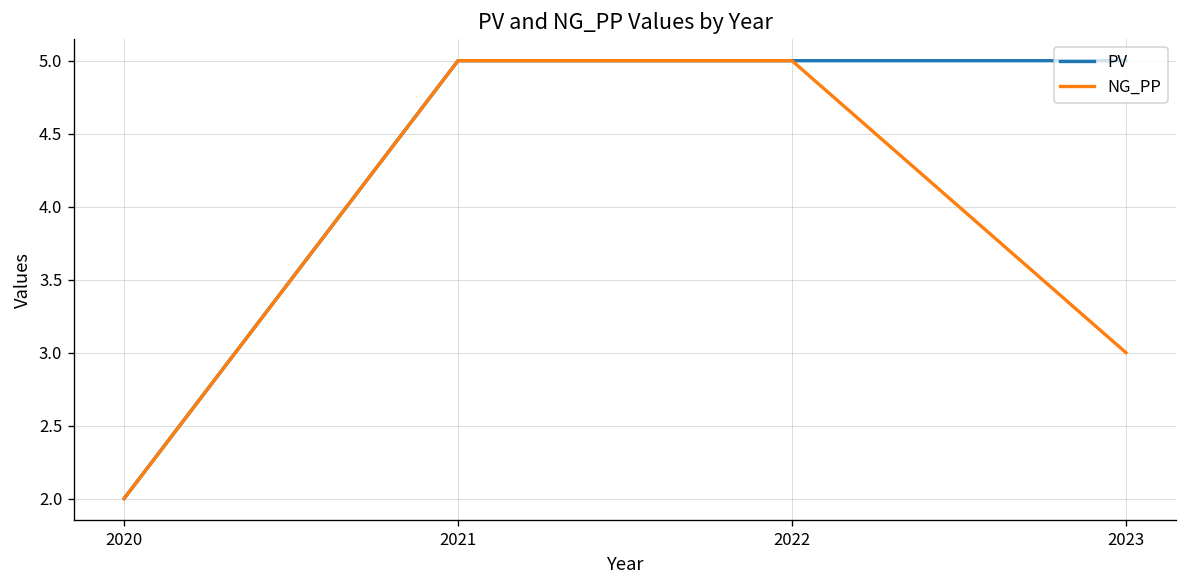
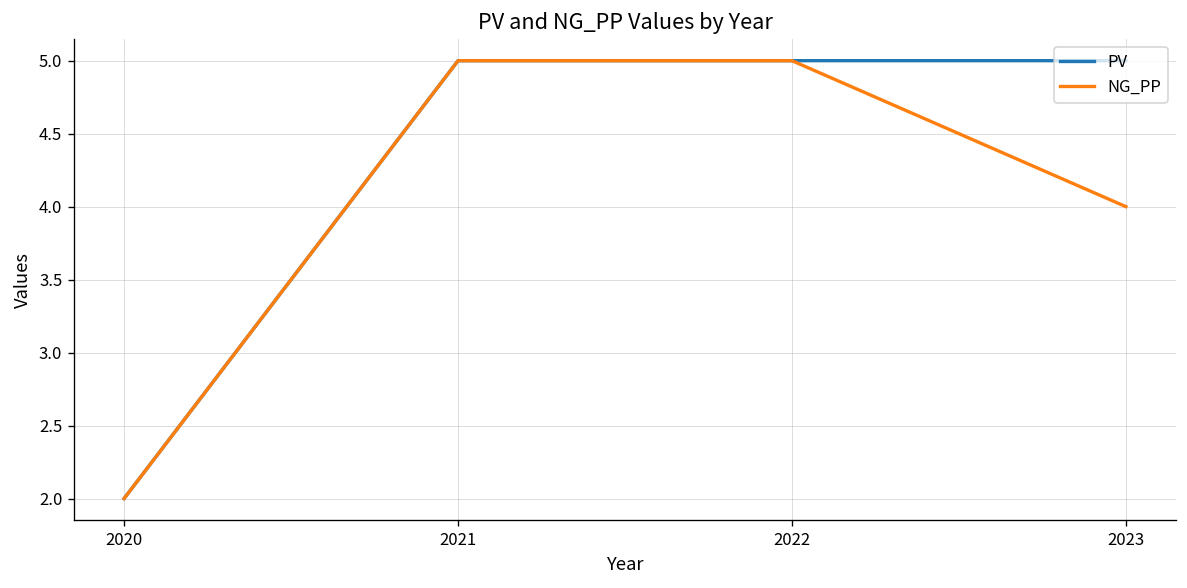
NG_PP, 2023: 3 -> 4
